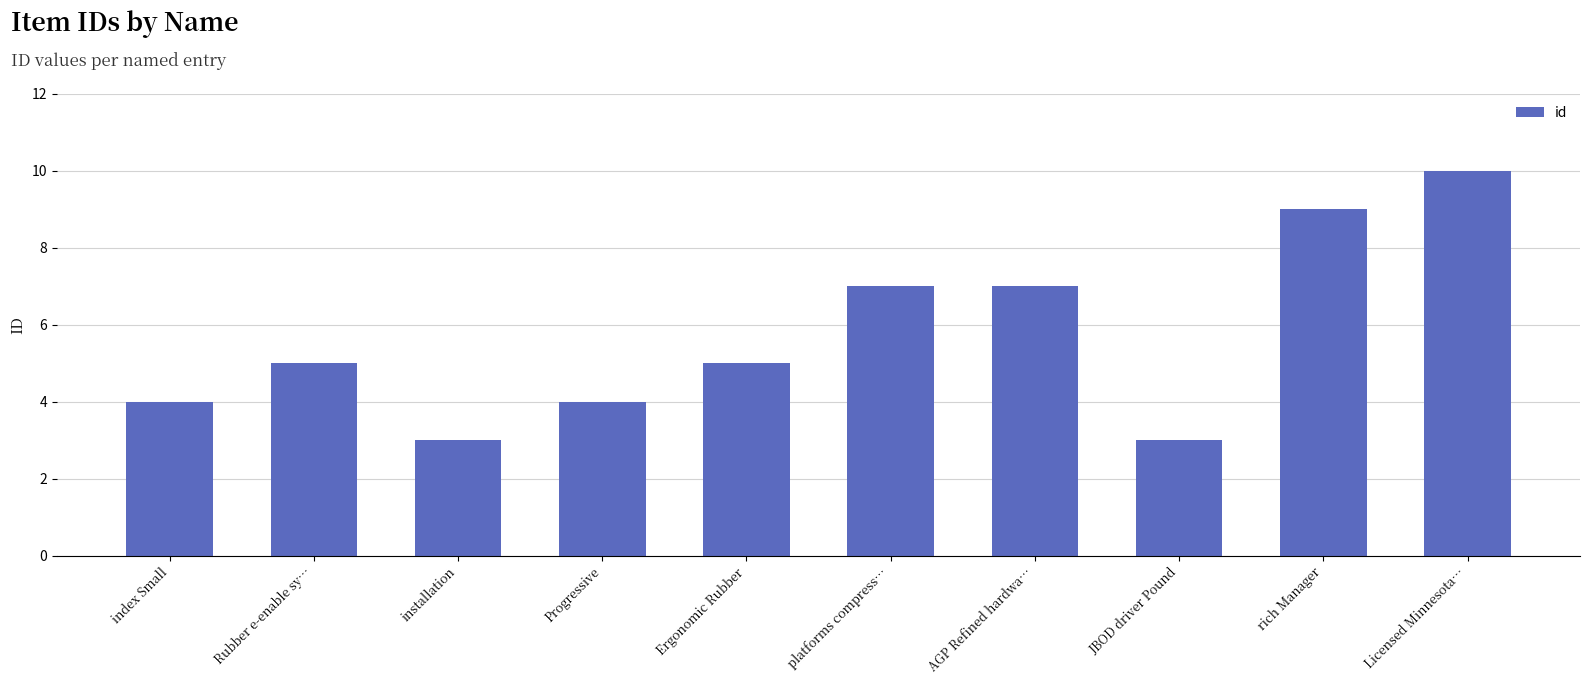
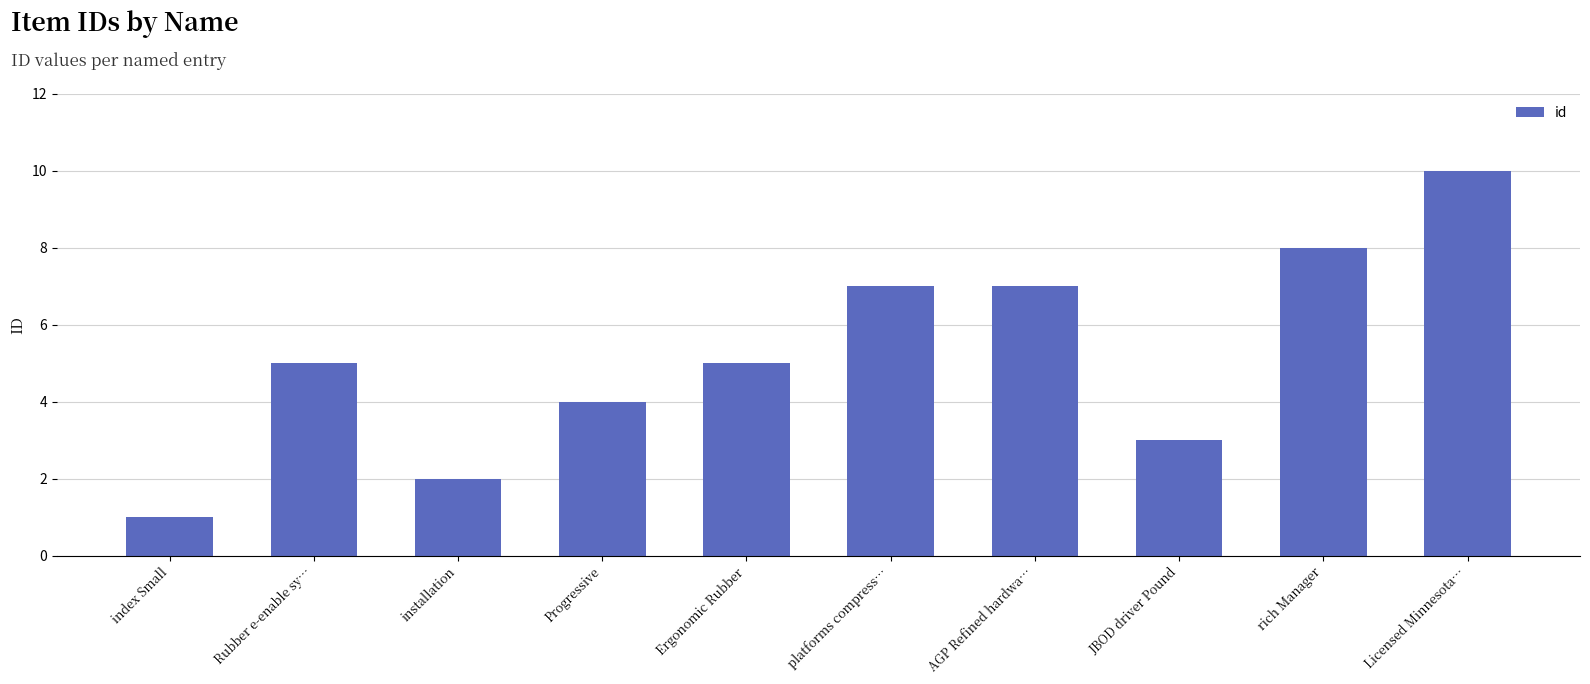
index Small: 4 -> 1
installation: 3 -> 2
rich Manager: 9 -> 8
